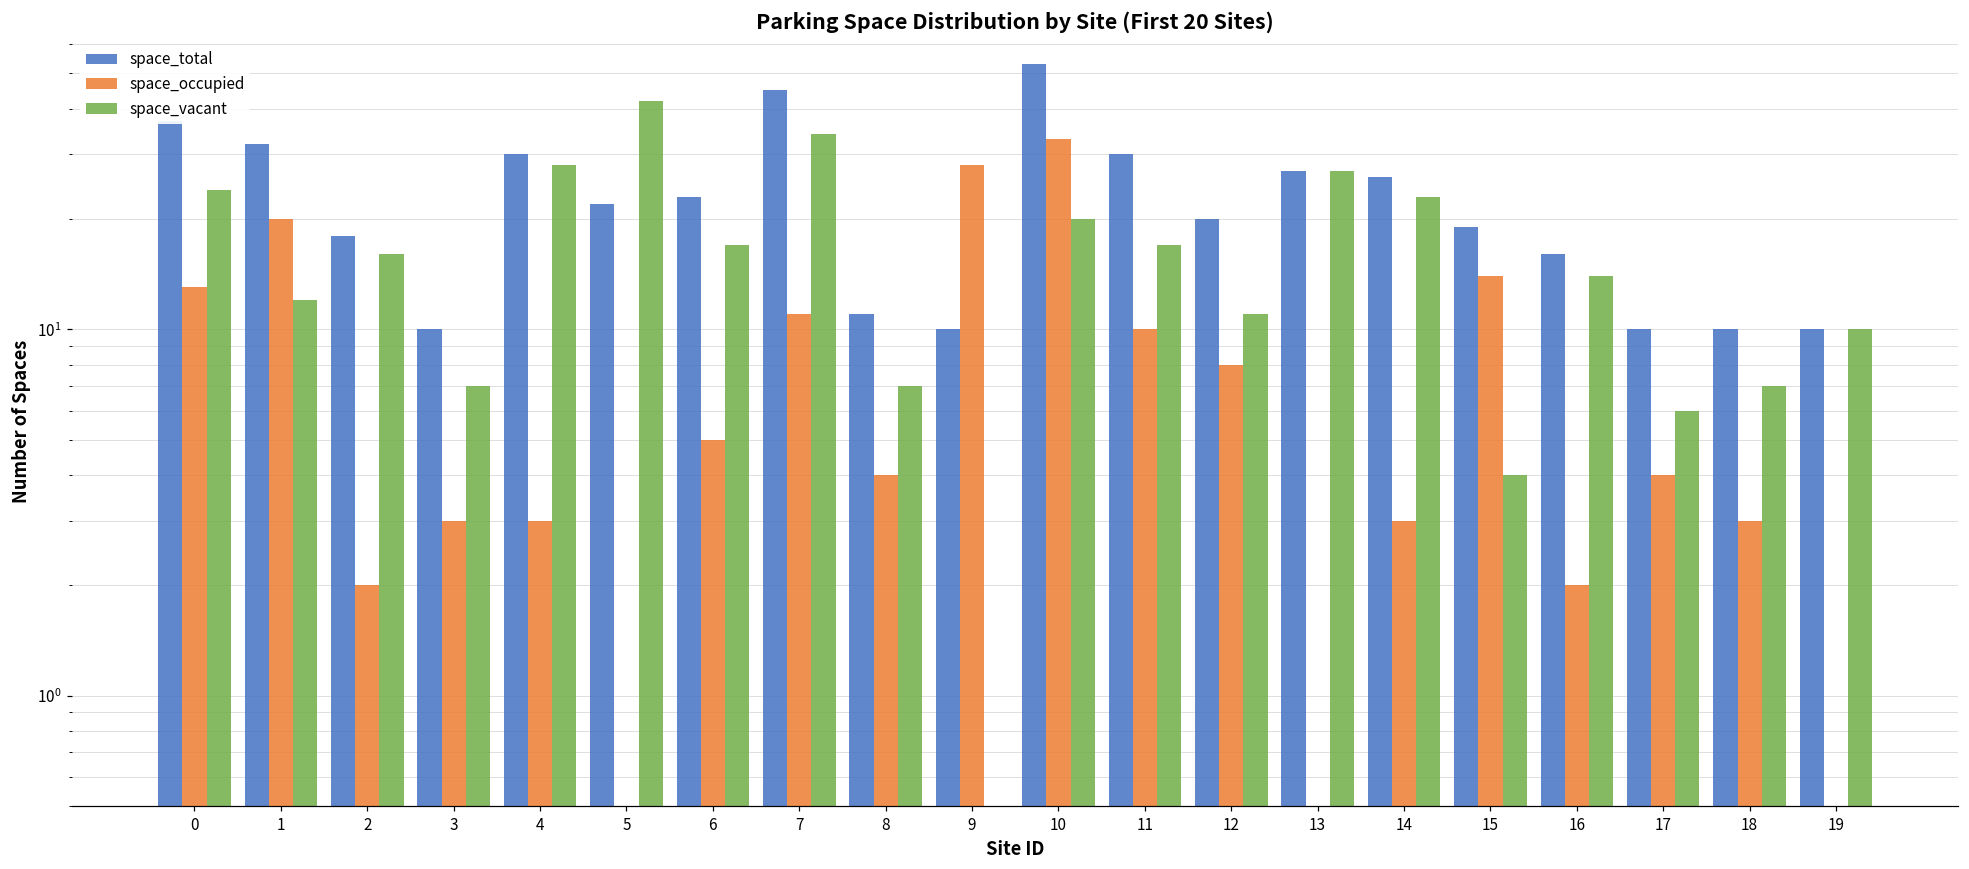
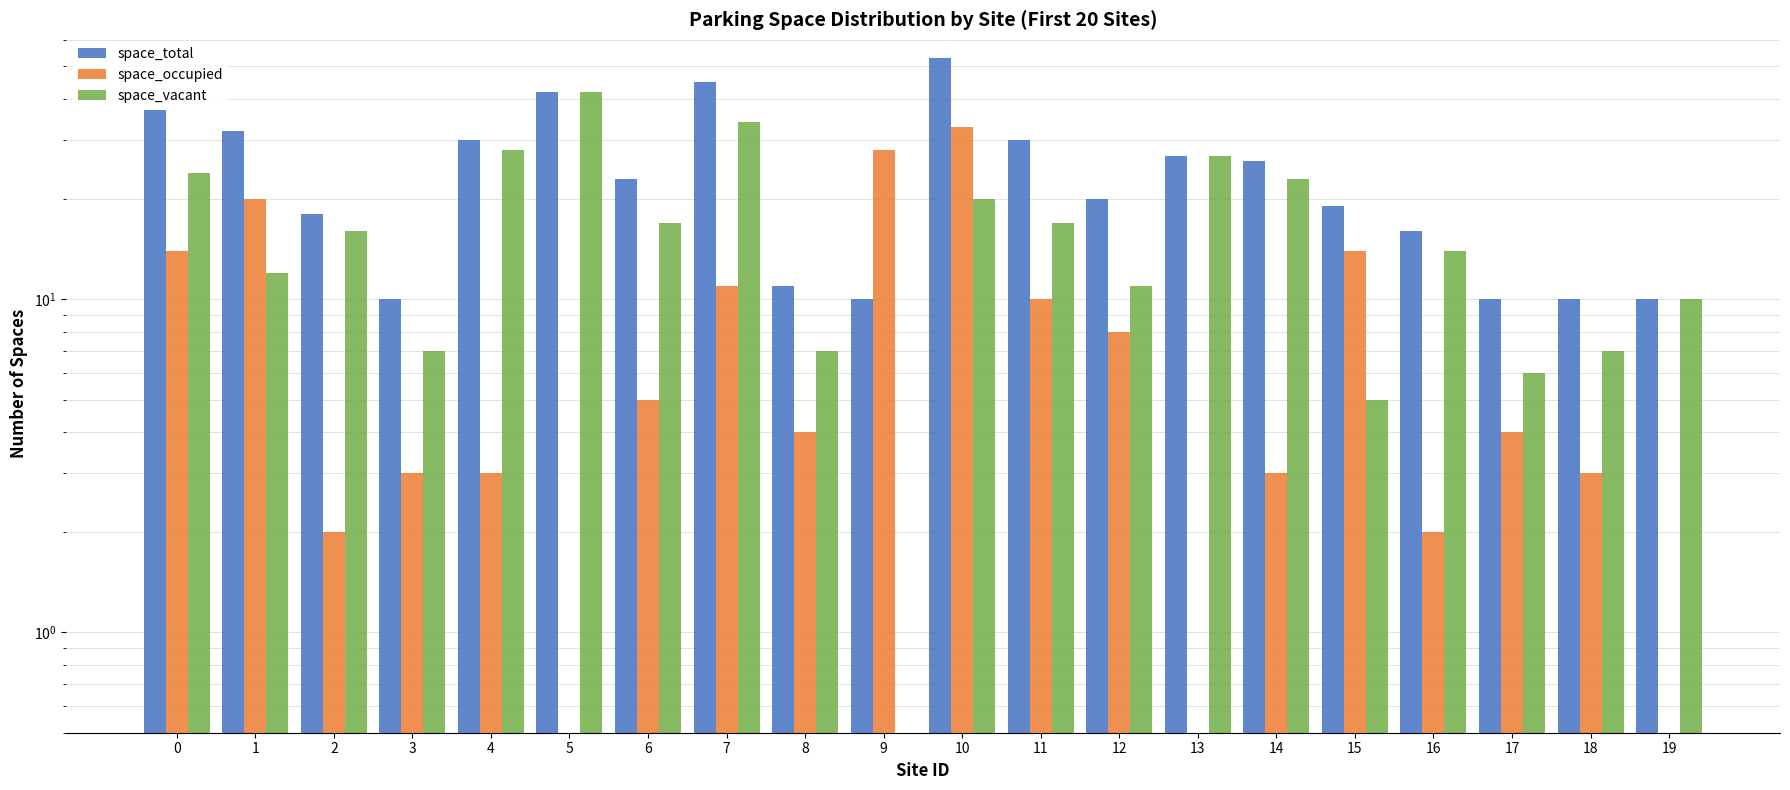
space_occupied, 0: 13 -> 14
space_total, 5: 22 -> 42
space_vacant, 15: 4 -> 5
